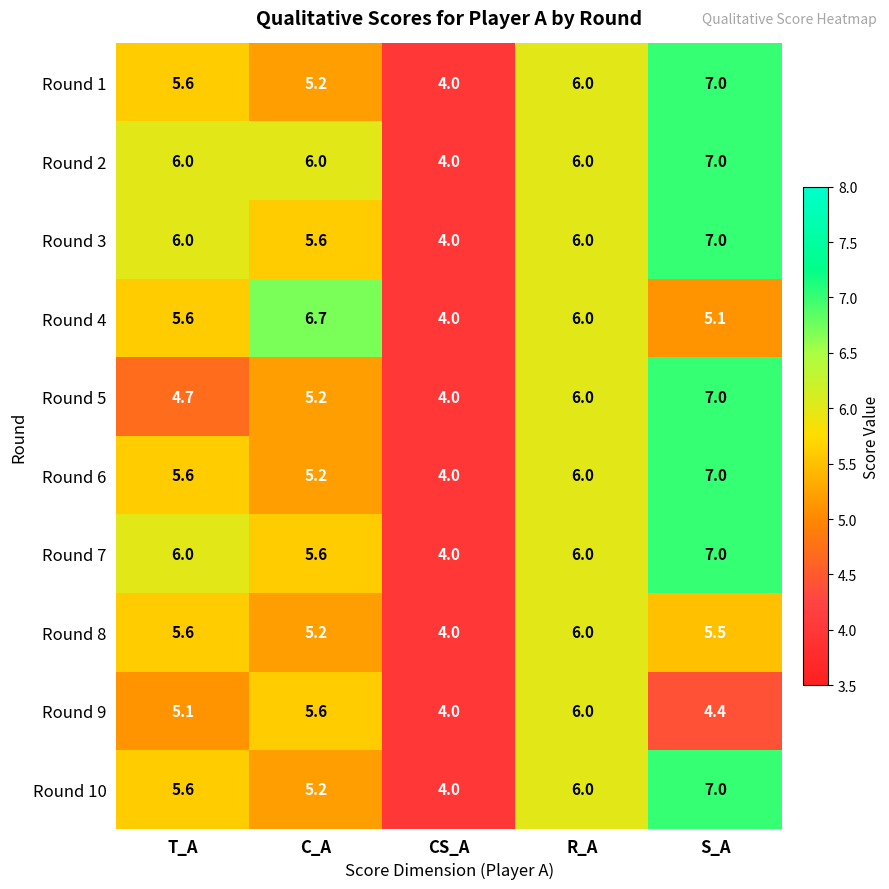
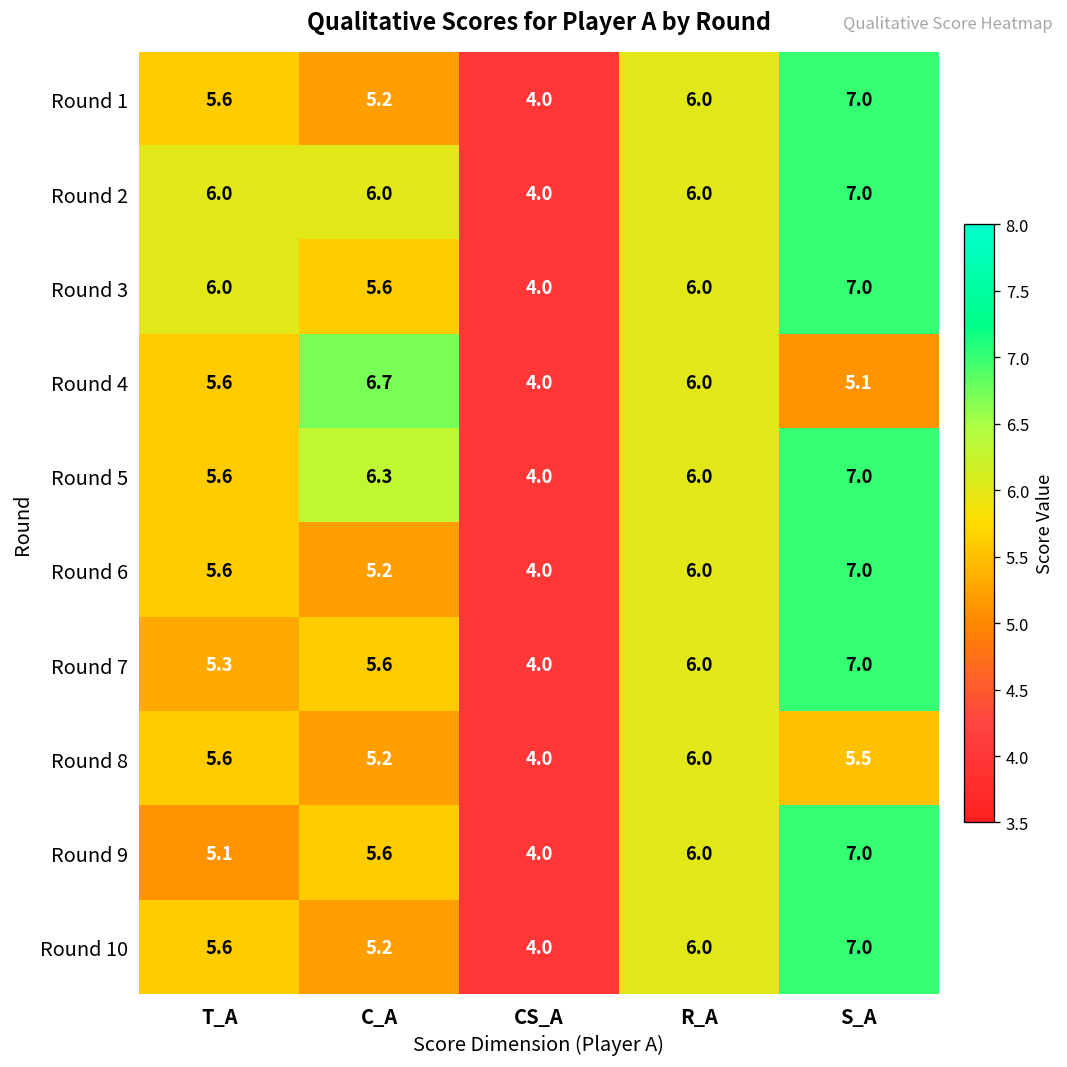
Round 5, T_A: 4.7 -> 5.6
Round 5, C_A: 5.2 -> 6.3
Round 7, T_A: 6.0 -> 5.3
Round 9, S_A: 4.4 -> 7.0
